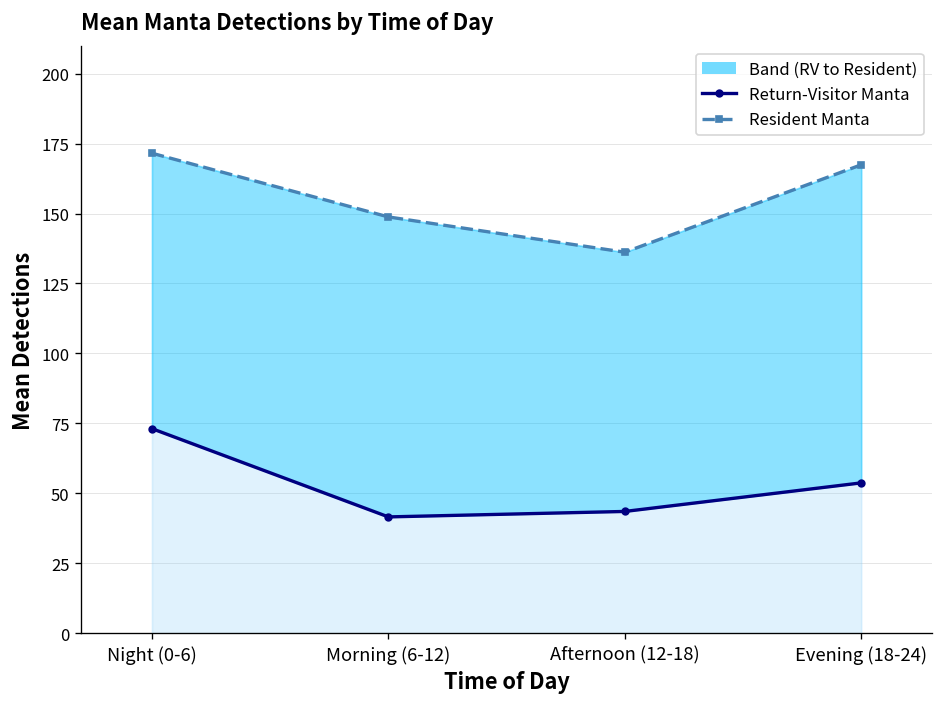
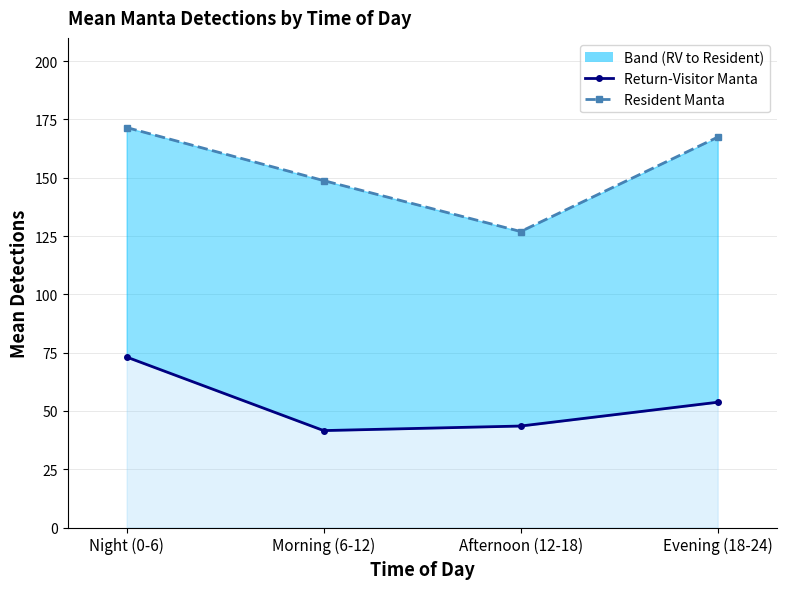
Resident Manta, Afternoon (12-18): 136 -> 127
